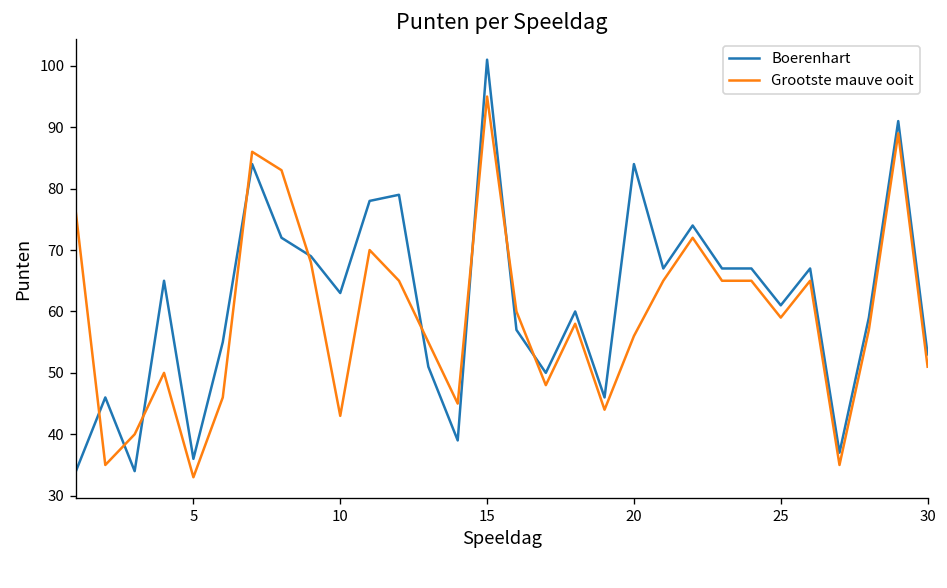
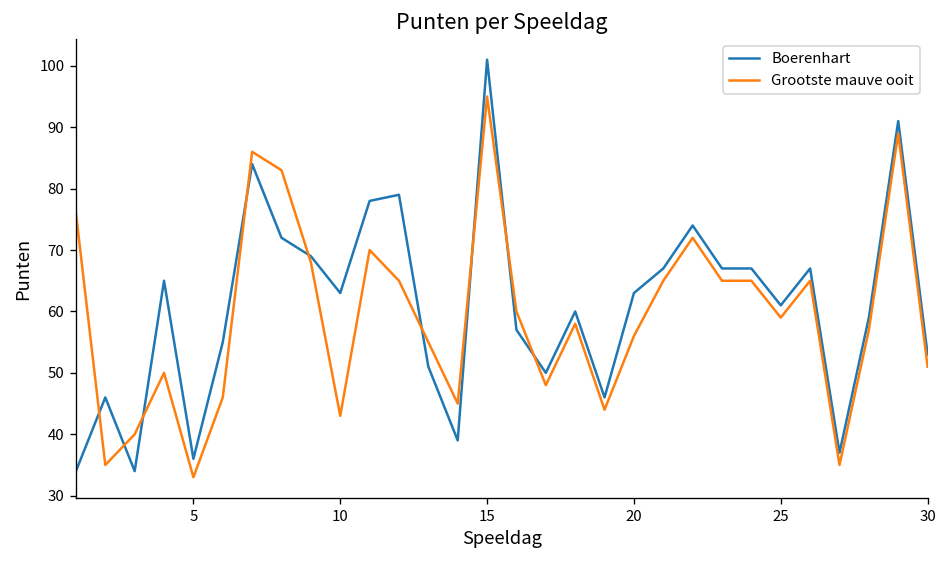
Boerenhart, 20: 84 -> 63
